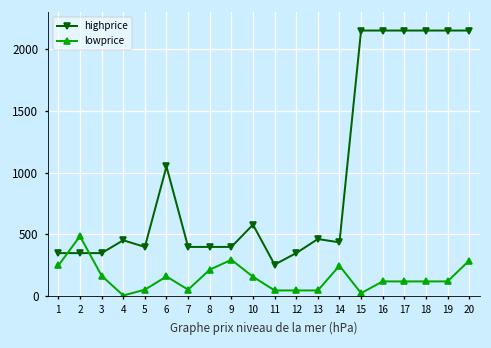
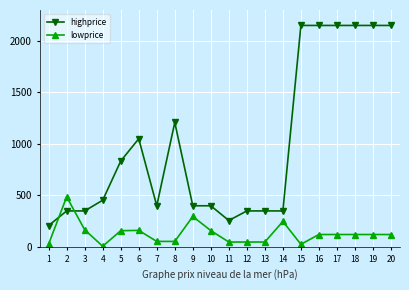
highprice, 1: 350 -> 210
lowprice, 1: 250 -> 30
highprice, 5: 400 -> 830
lowprice, 5: 50 -> 160
highprice, 8: 400 -> 1210
lowprice, 8: 220 -> 50
highprice, 10: 580 -> 400
highprice, 13: 460 -> 350
highprice, 14: 440 -> 350
lowprice, 20: 290 -> 120
